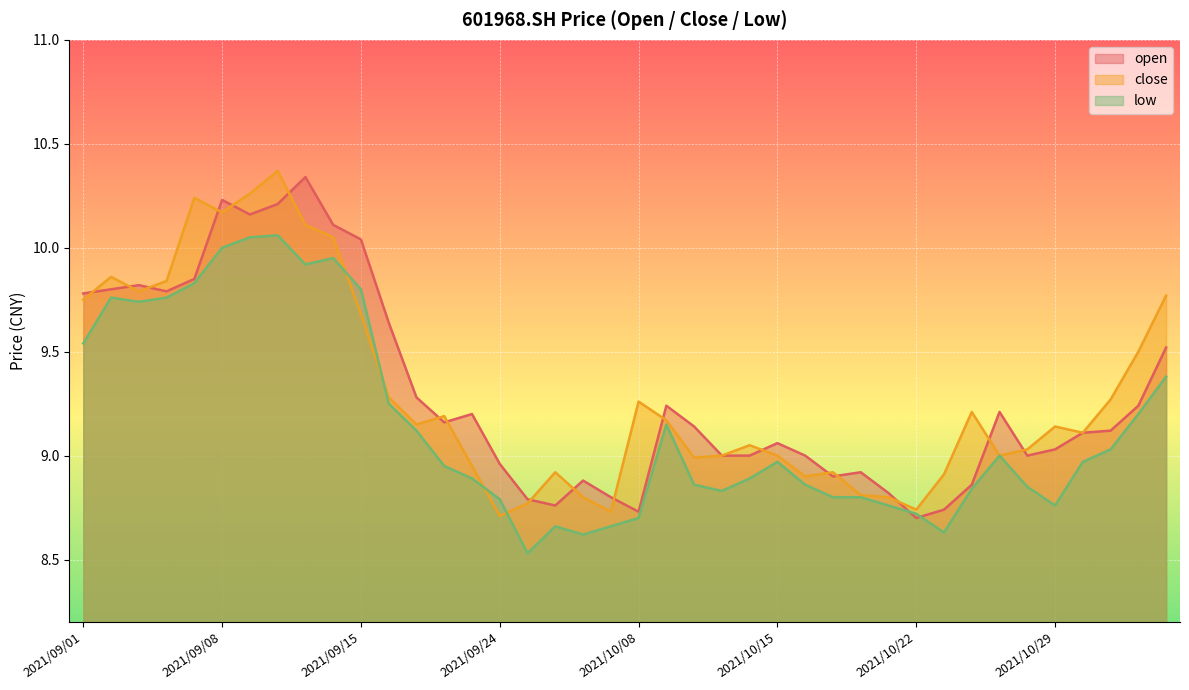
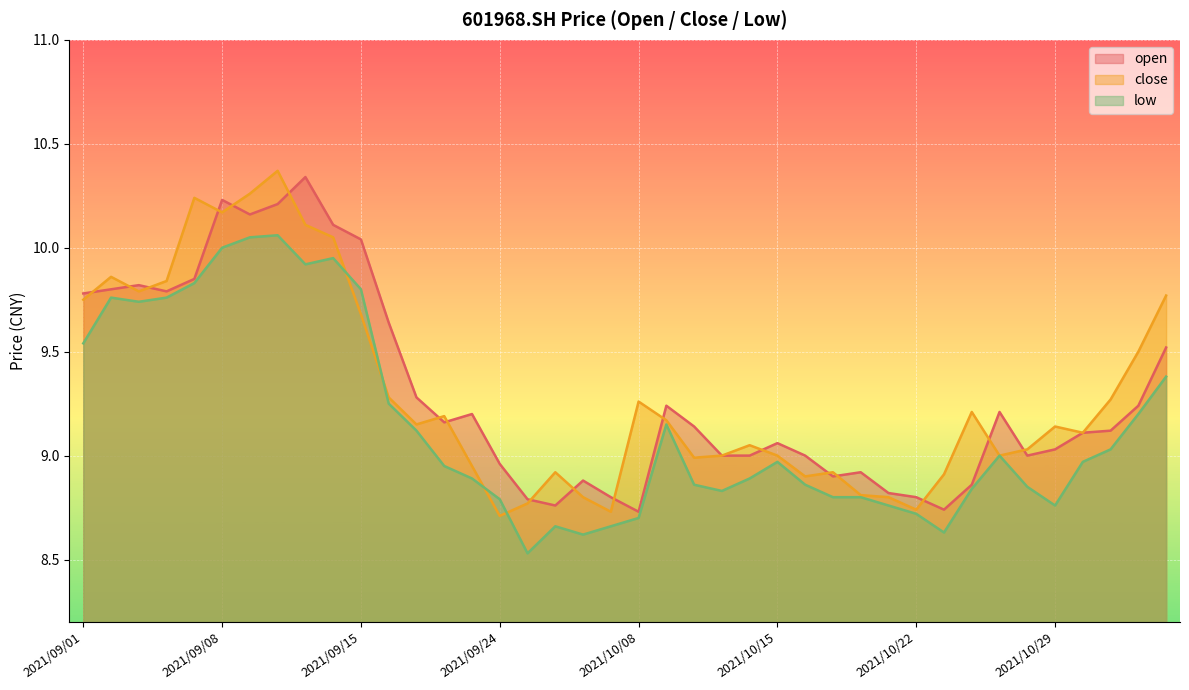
open, 2021/10/22: 8.7 -> 8.8
